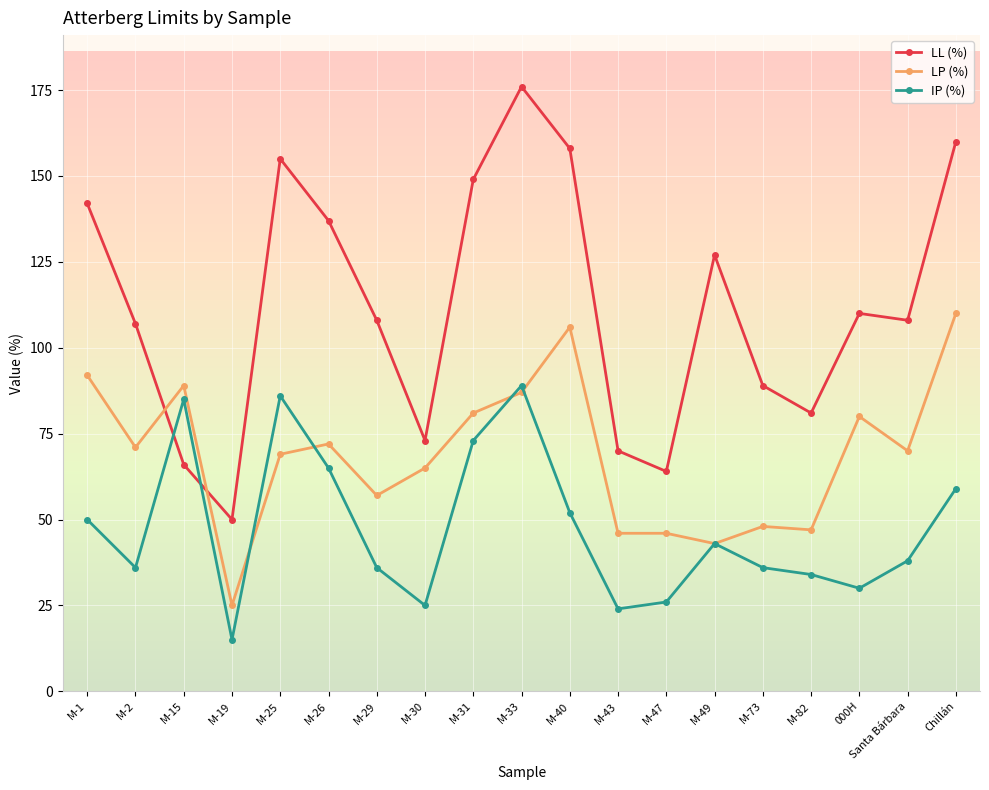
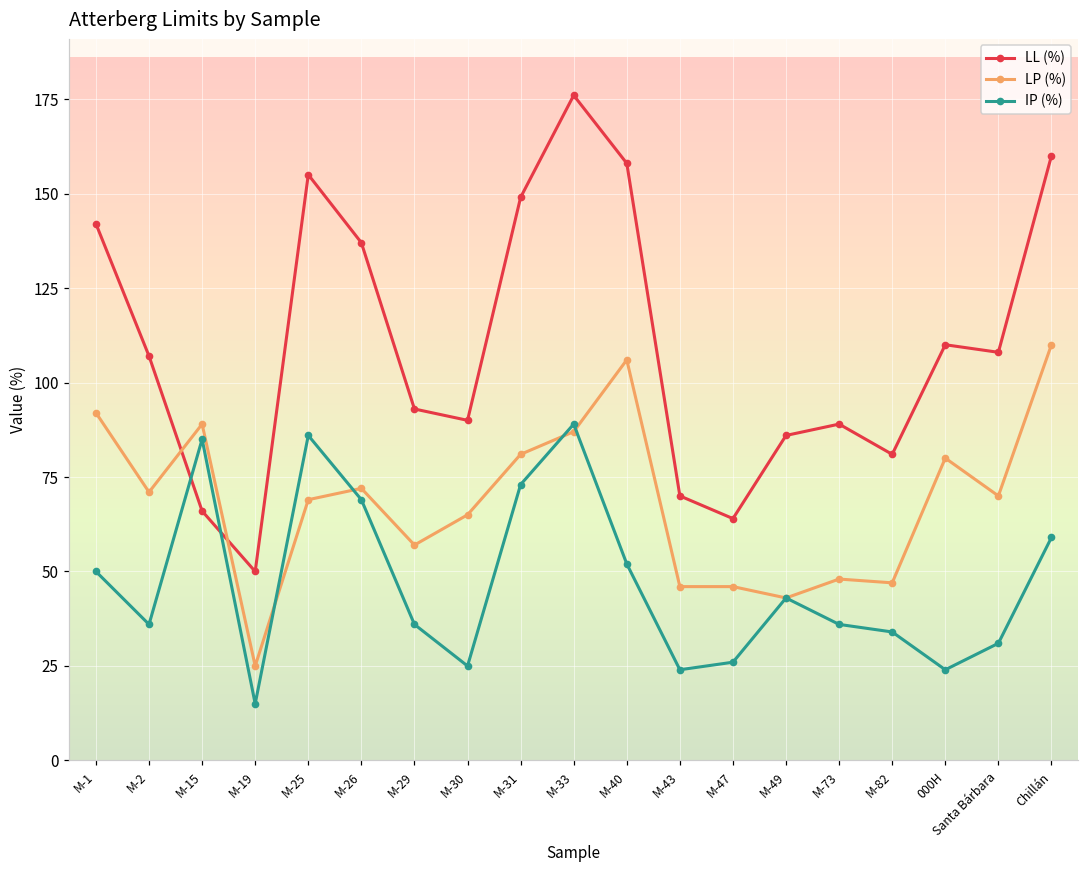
IP (%), M-26: 65 -> 69
LL (%), M-29: 108 -> 93
LL (%), M-30: 73 -> 90
LL (%), M-49: 127 -> 86
IP (%), 000H: 30 -> 24
IP (%), Santa Bárbara: 38 -> 31
